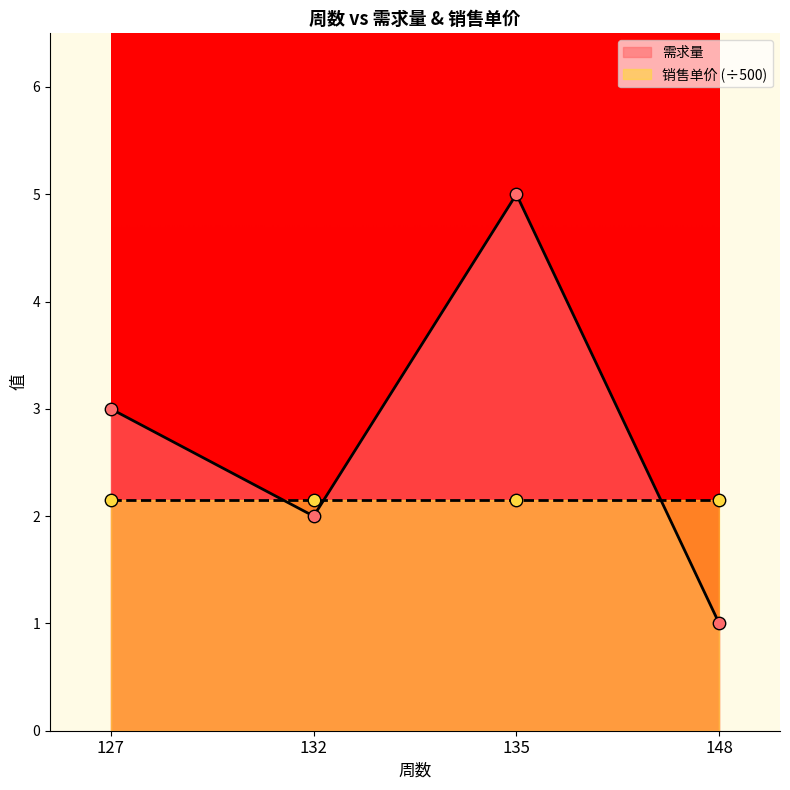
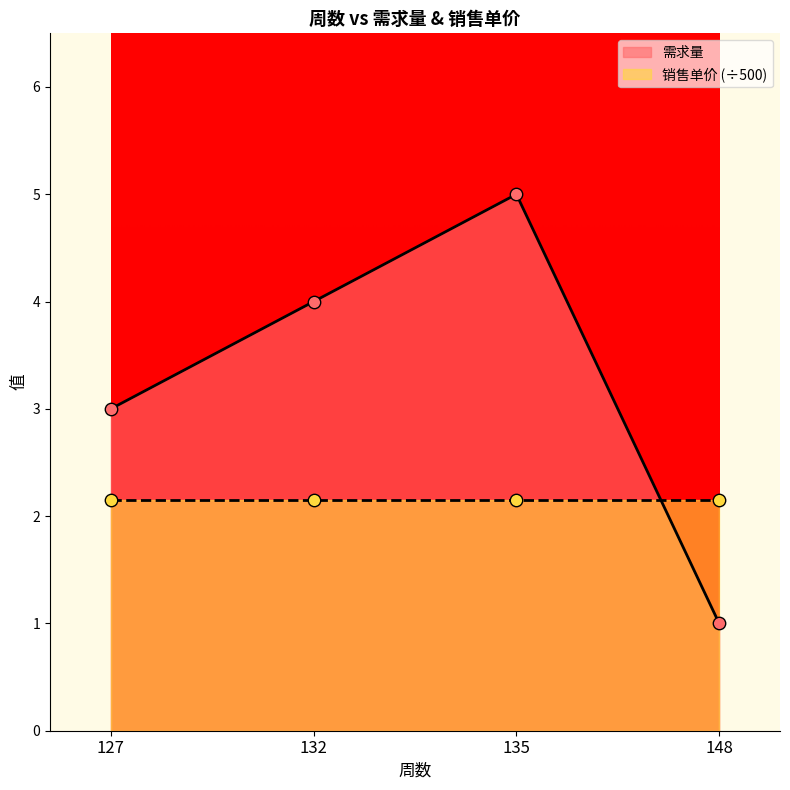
需求量, 132: 2 -> 4
